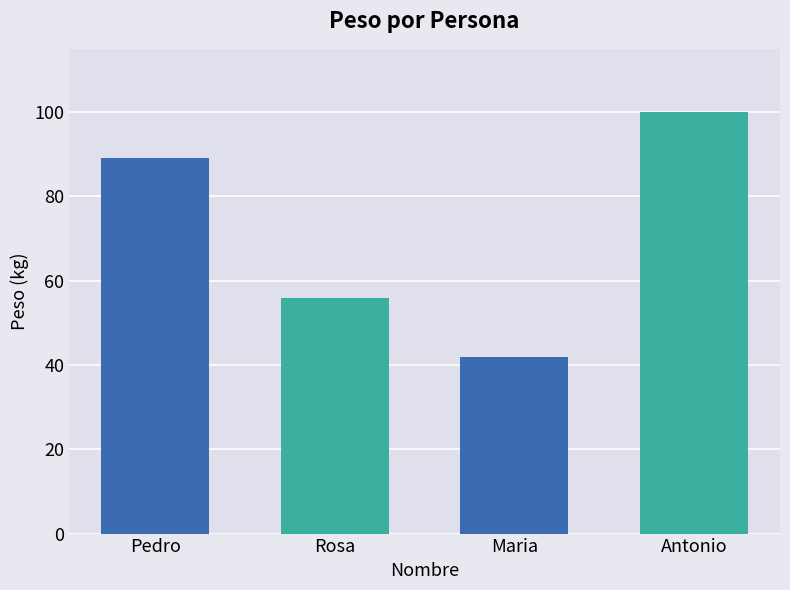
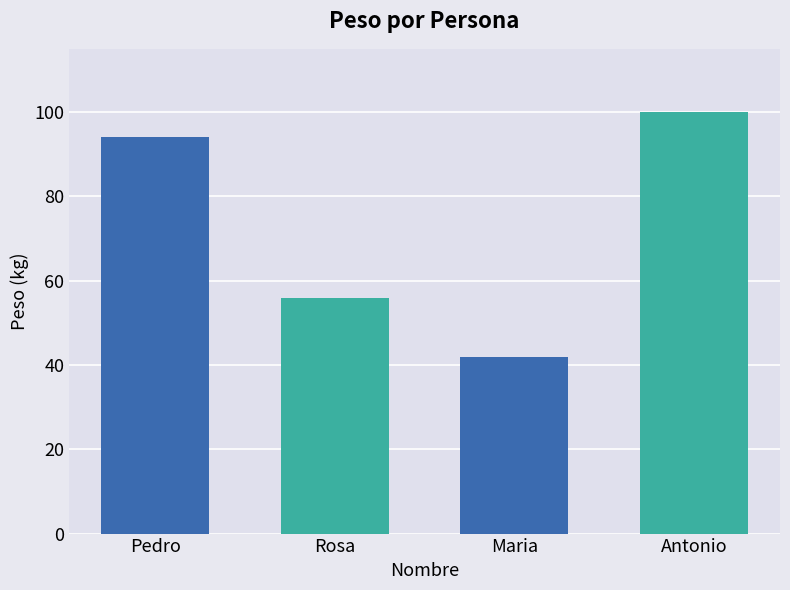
Pedro: 89 -> 94
